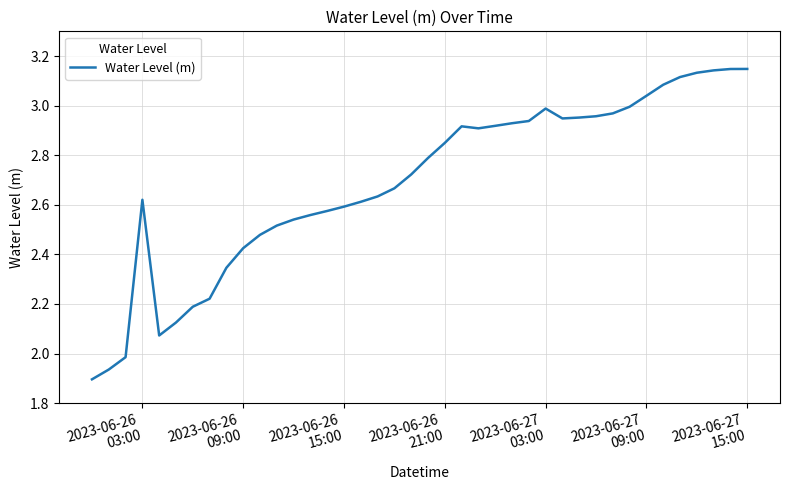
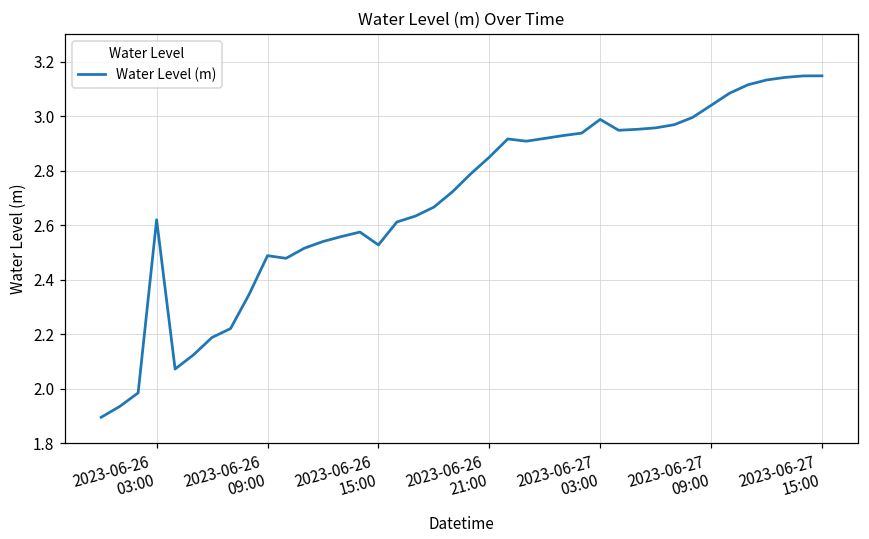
2023-06-26 09:00: 2.43 -> 2.49
2023-06-26 15:00: 2.59 -> 2.53
